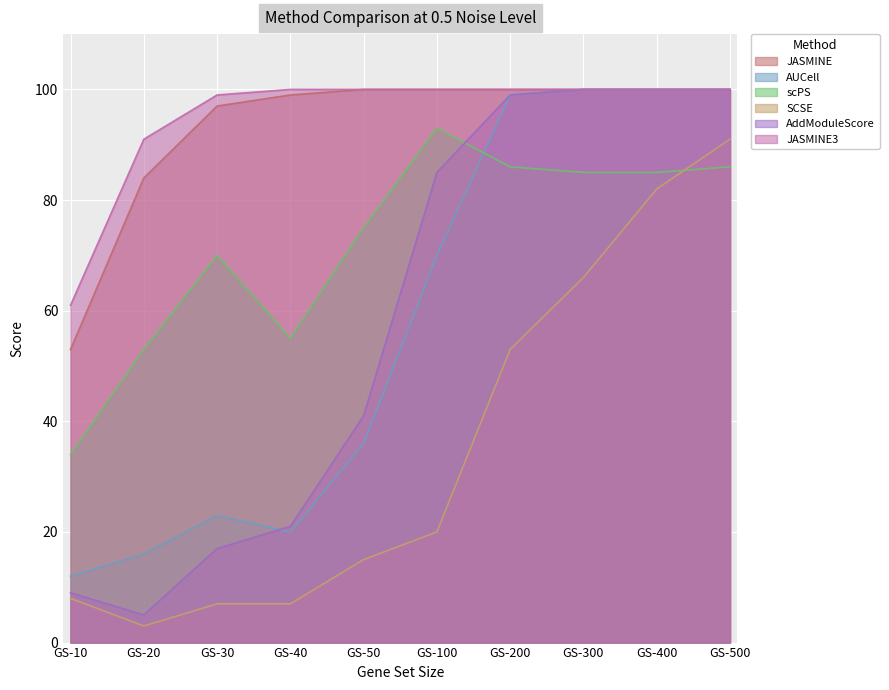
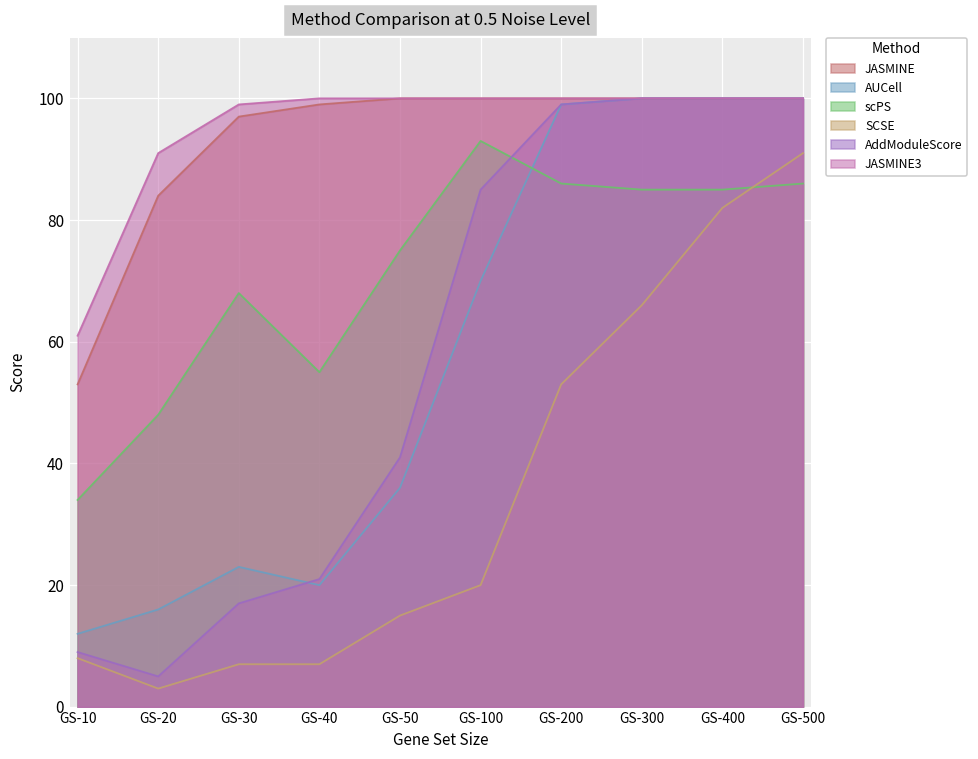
scPS, GS-20: 53 -> 48
scPS, GS-30: 70 -> 68
